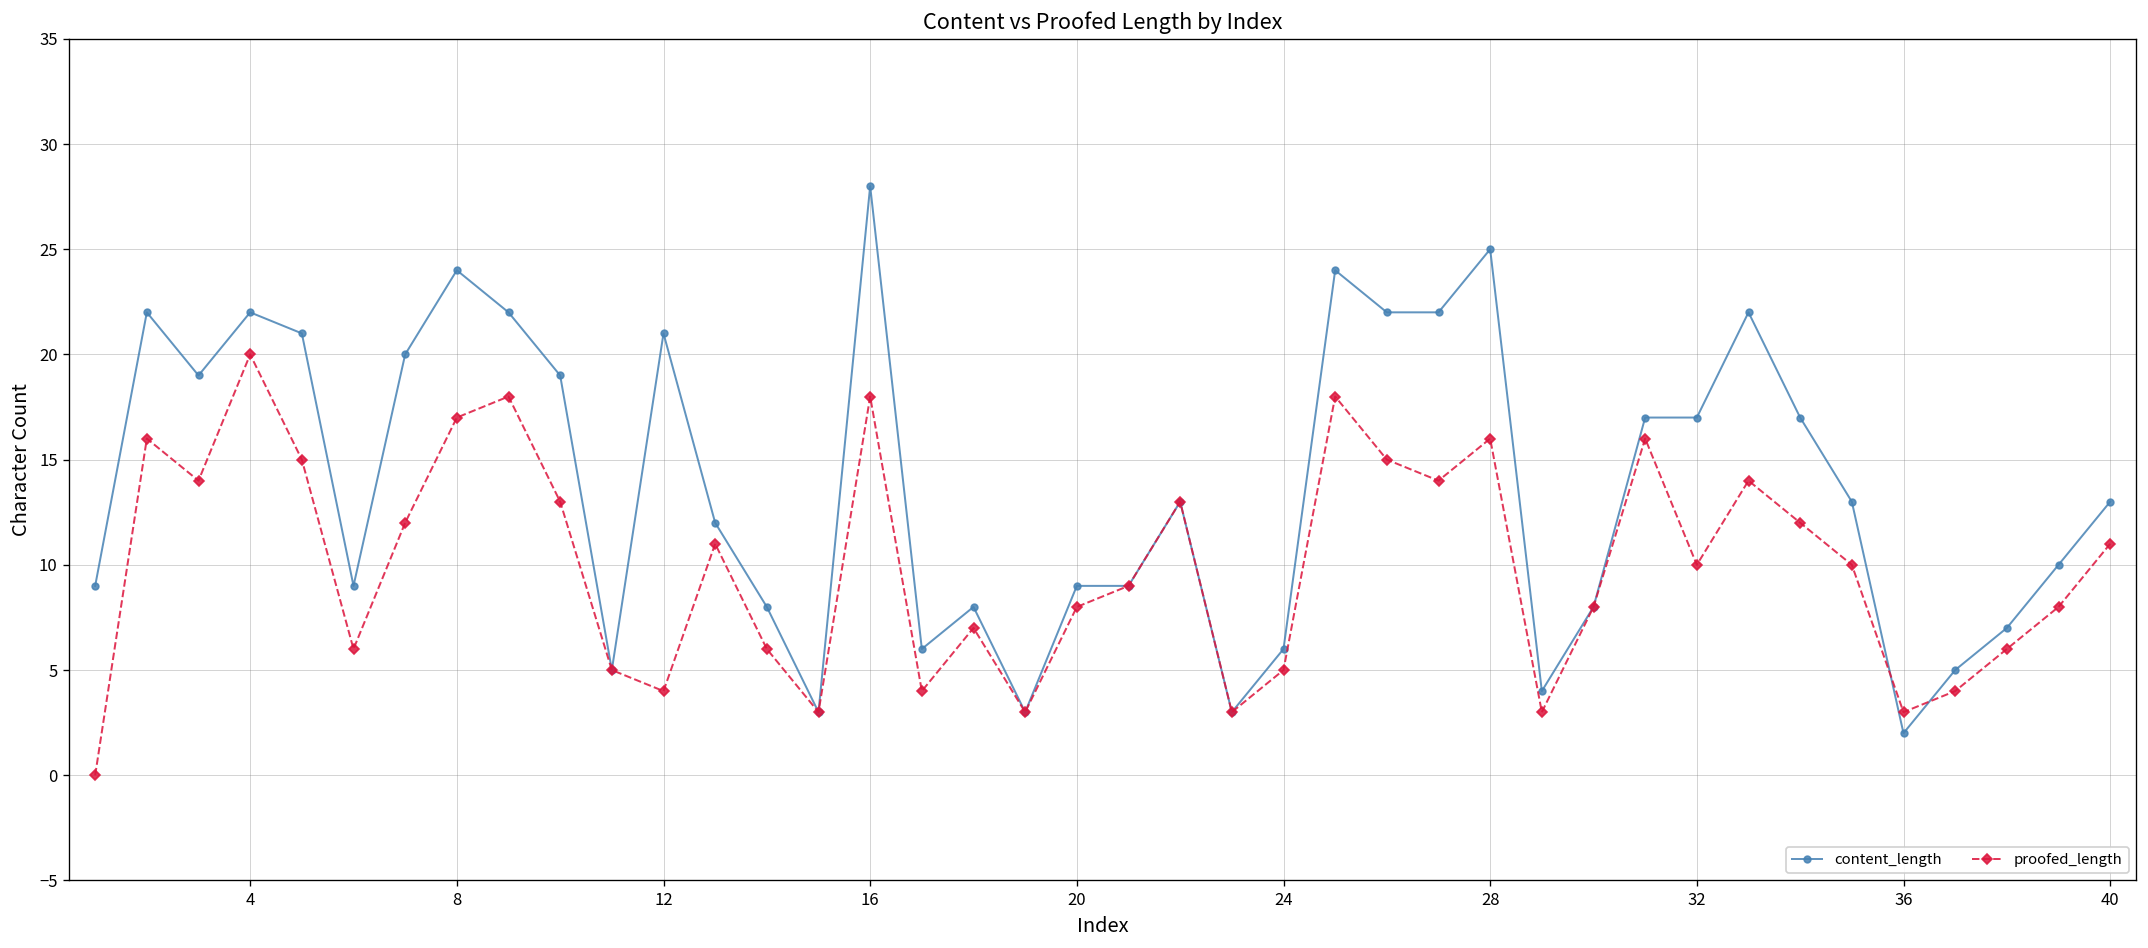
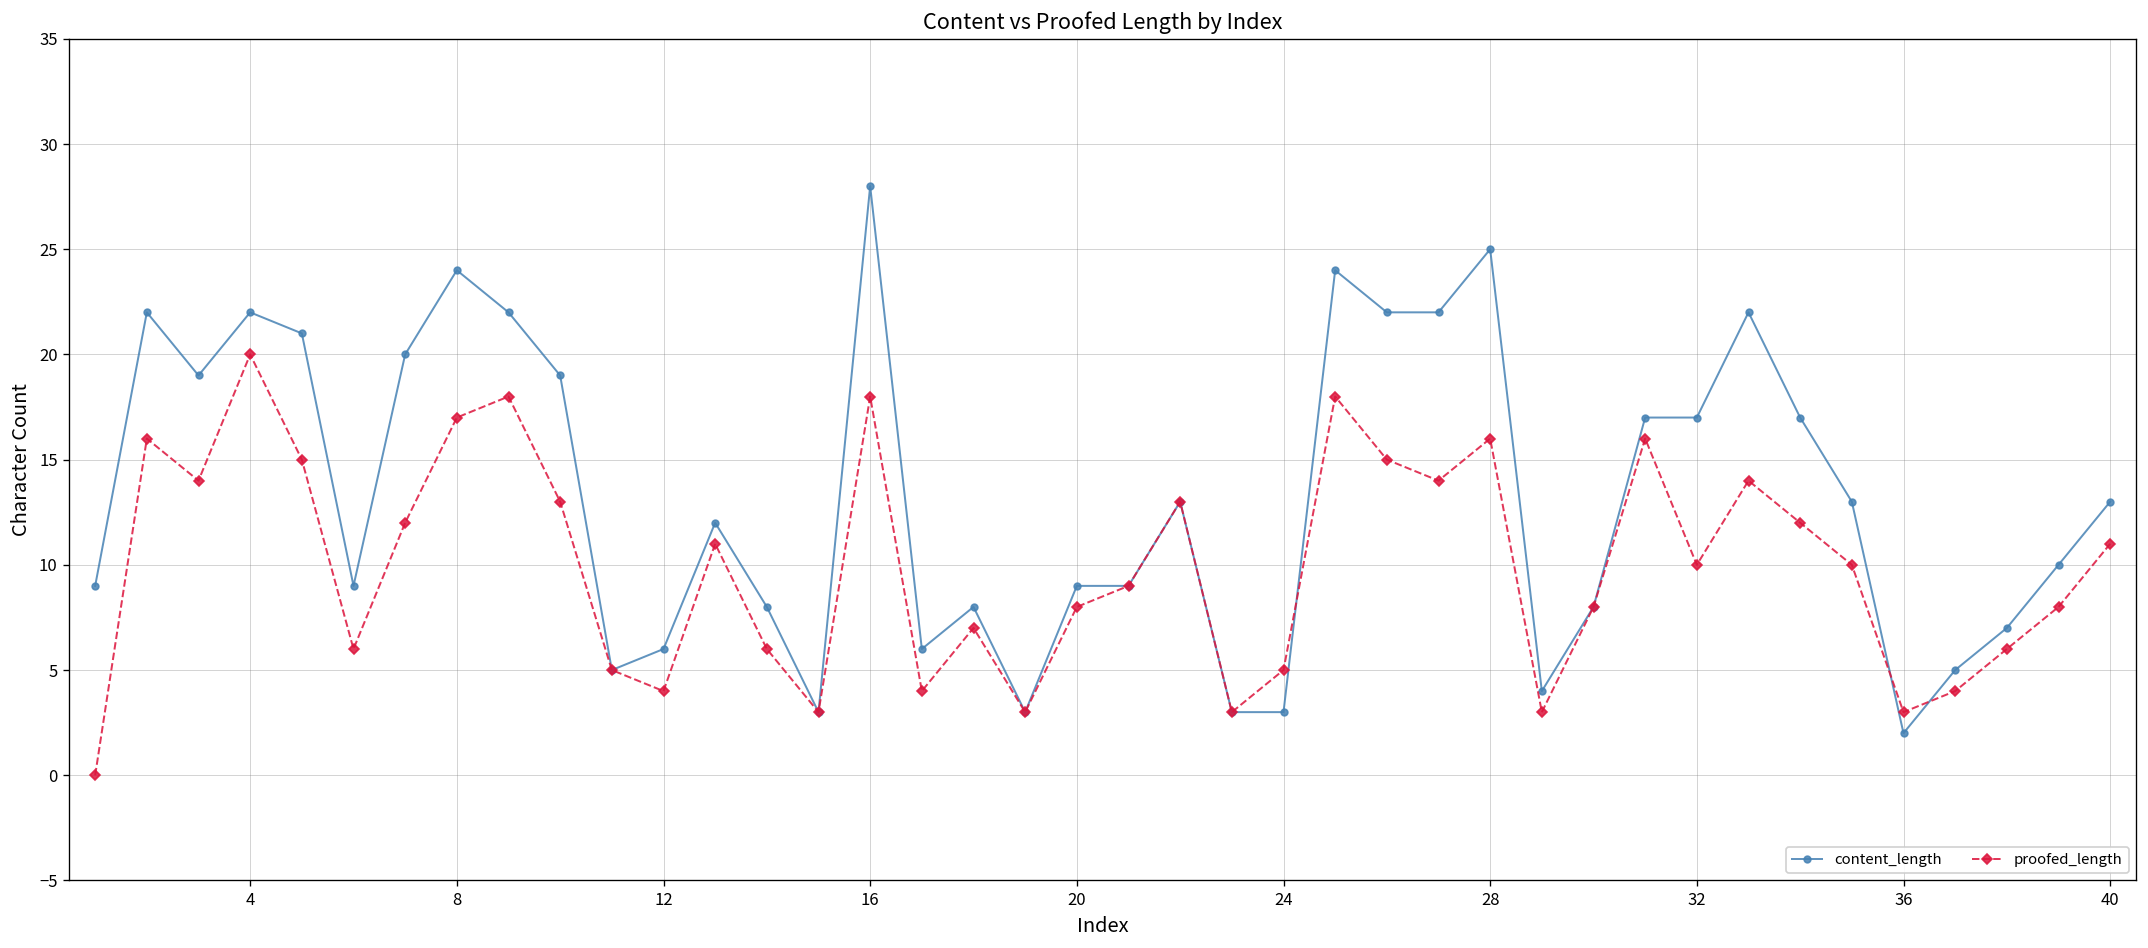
content_length, 12: 21 -> 6
content_length, 24: 6 -> 3
